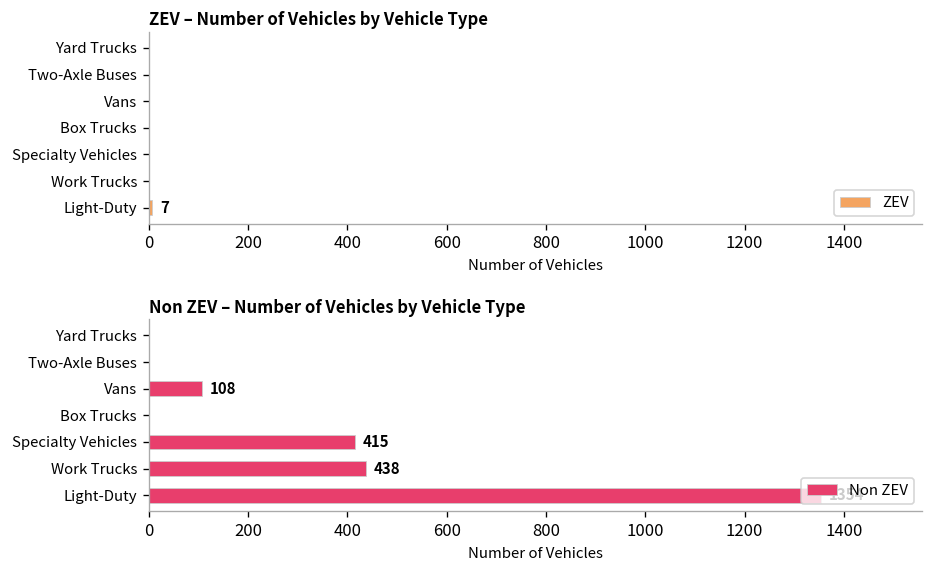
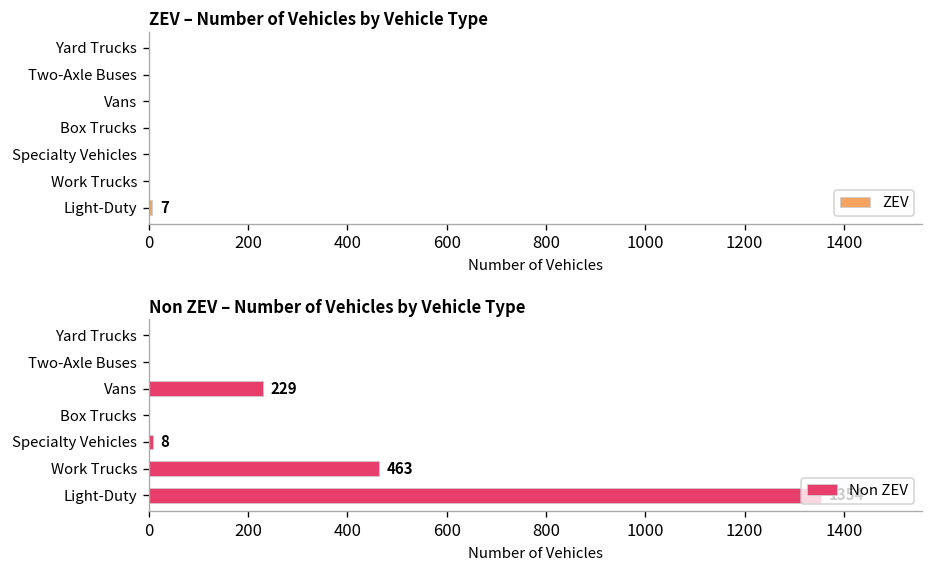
Non ZEV – Number of Vehicles by Vehicle Type, Vans: 108 -> 229
Non ZEV – Number of Vehicles by Vehicle Type, Specialty Vehicles: 415 -> 8
Non ZEV – Number of Vehicles by Vehicle Type, Work Trucks: 438 -> 463
